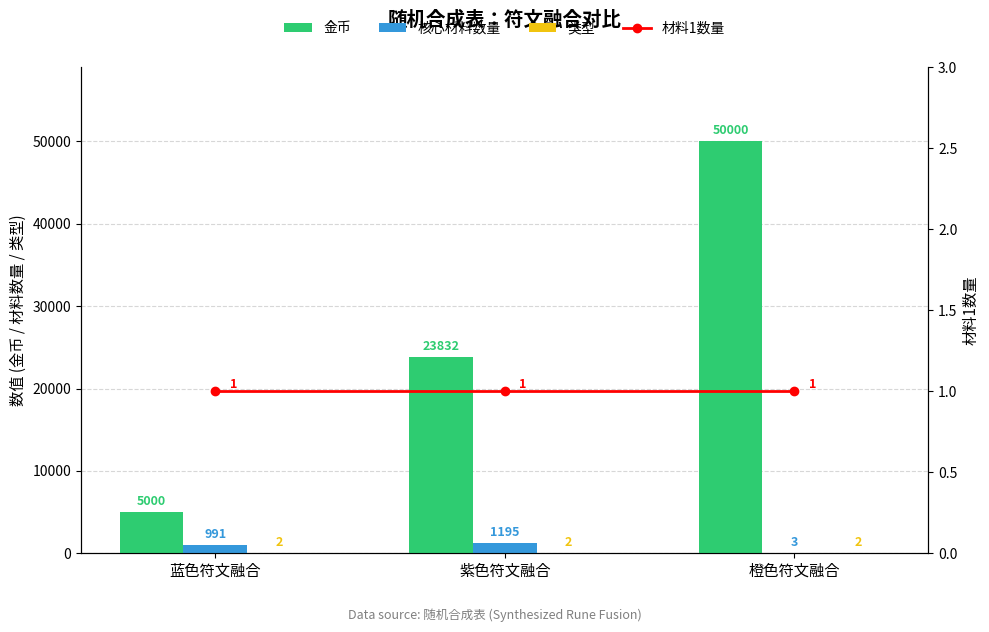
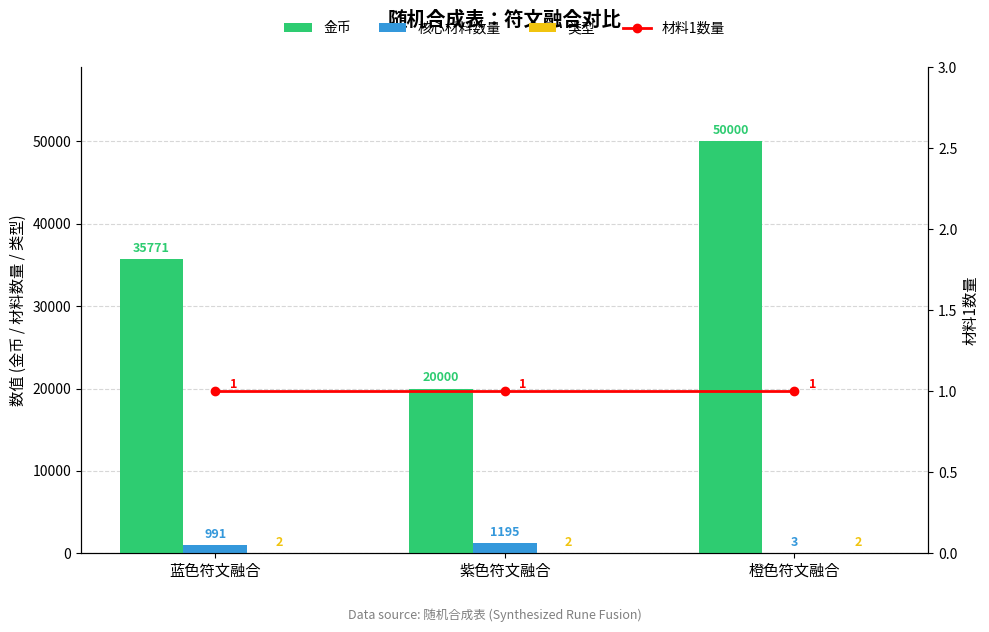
金币, 蓝色符文融合: 5000 -> 35771
金币, 紫色符文融合: 23832 -> 20000
